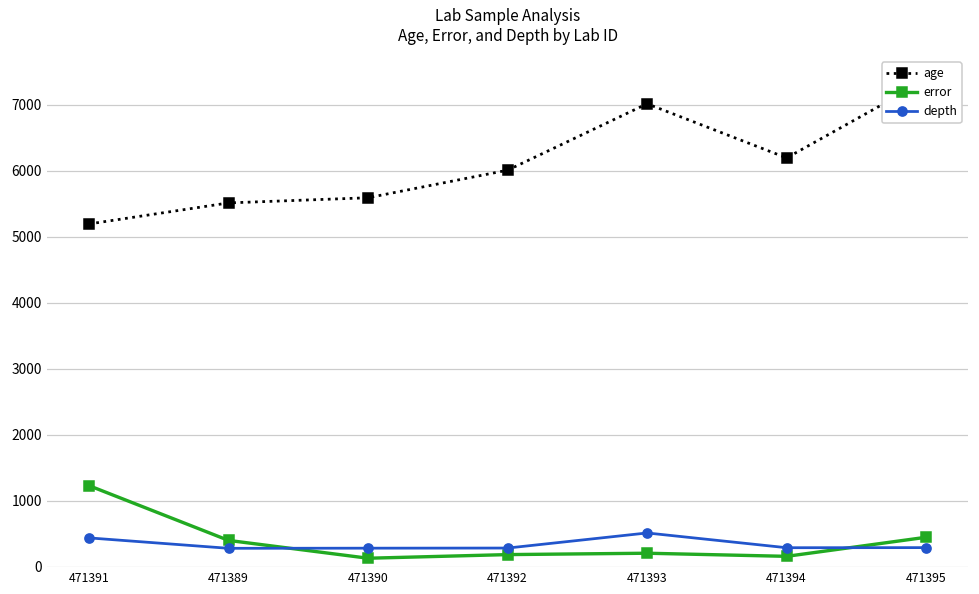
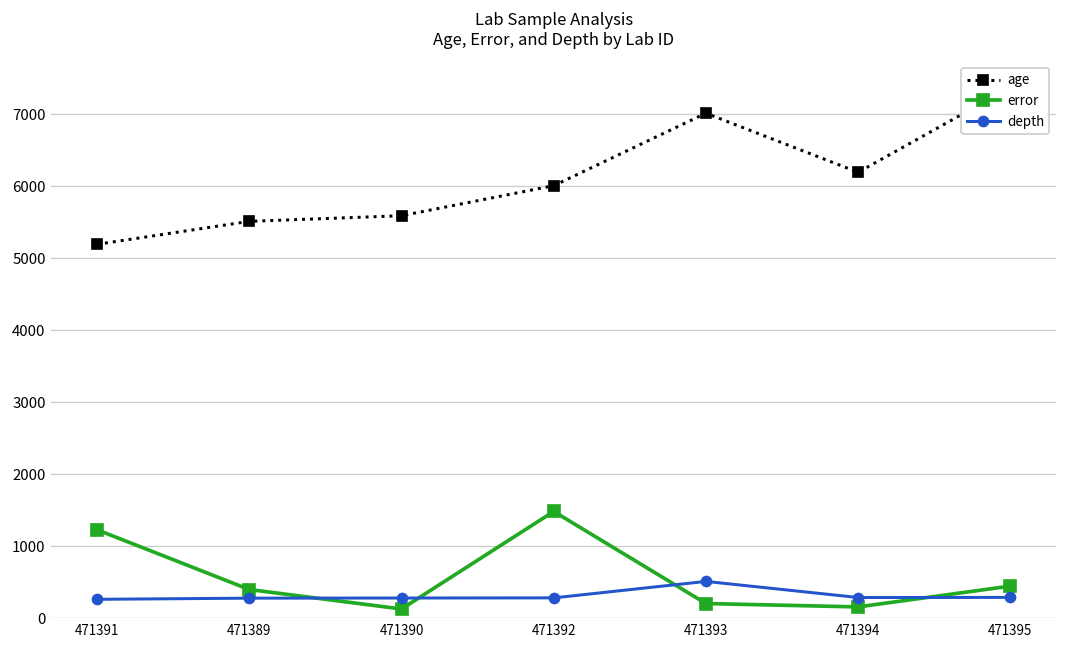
depth, 471391: 400 -> 300
error, 471392: 200 -> 1500
